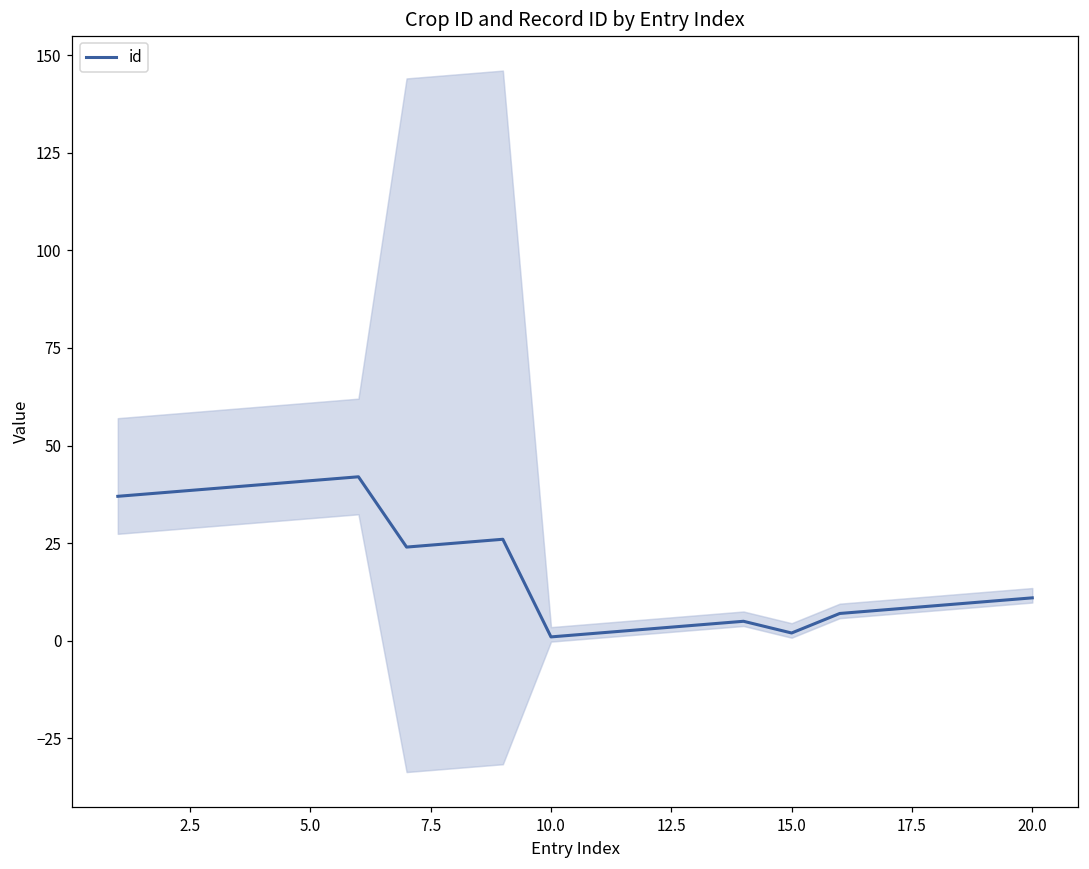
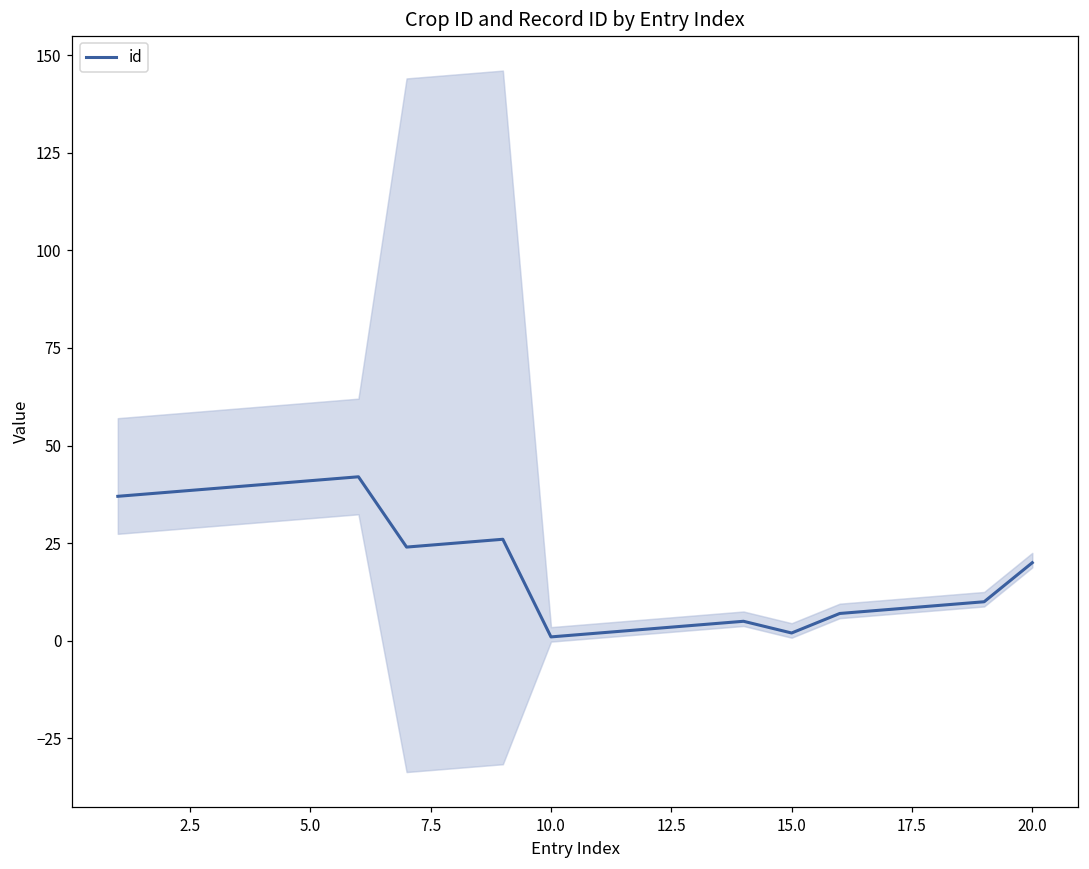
id, 20.0: 11 -> 20
